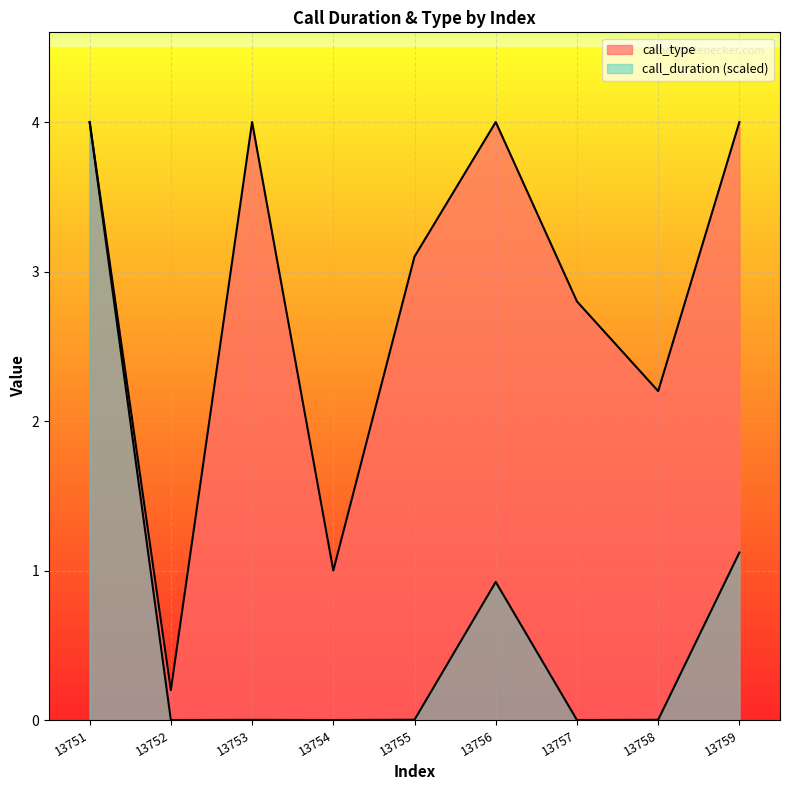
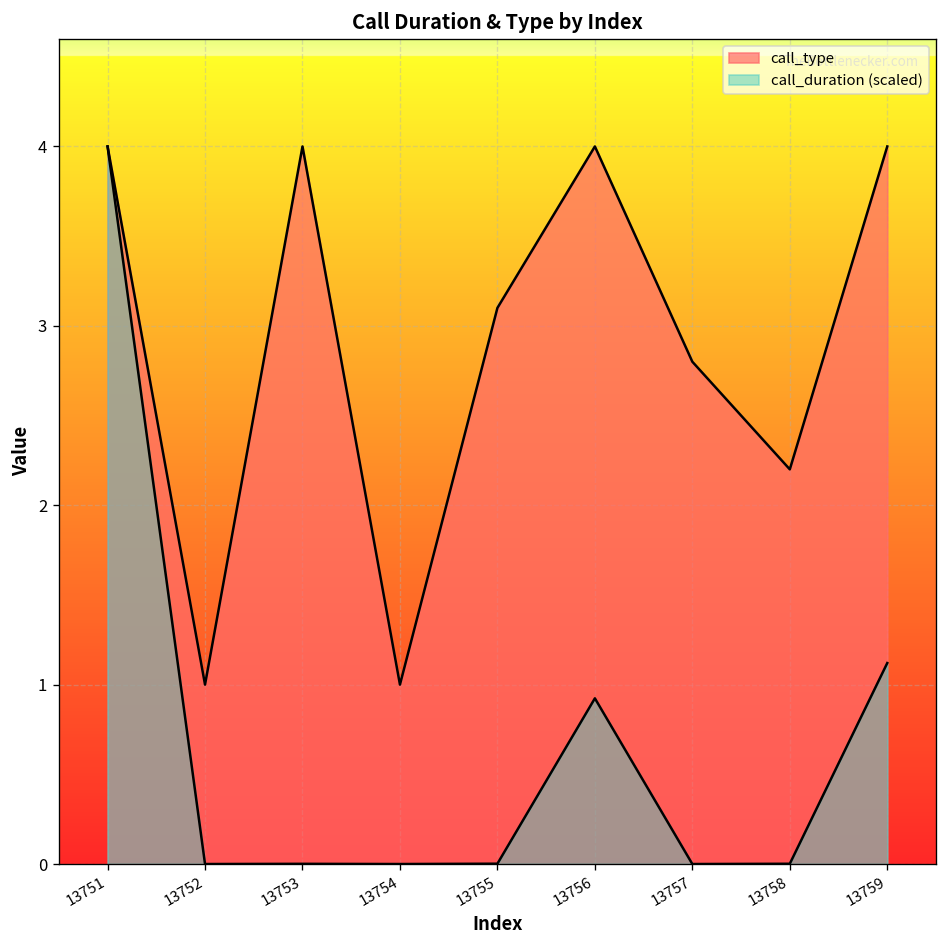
call_type, 13752: 0.2 -> 1.0
